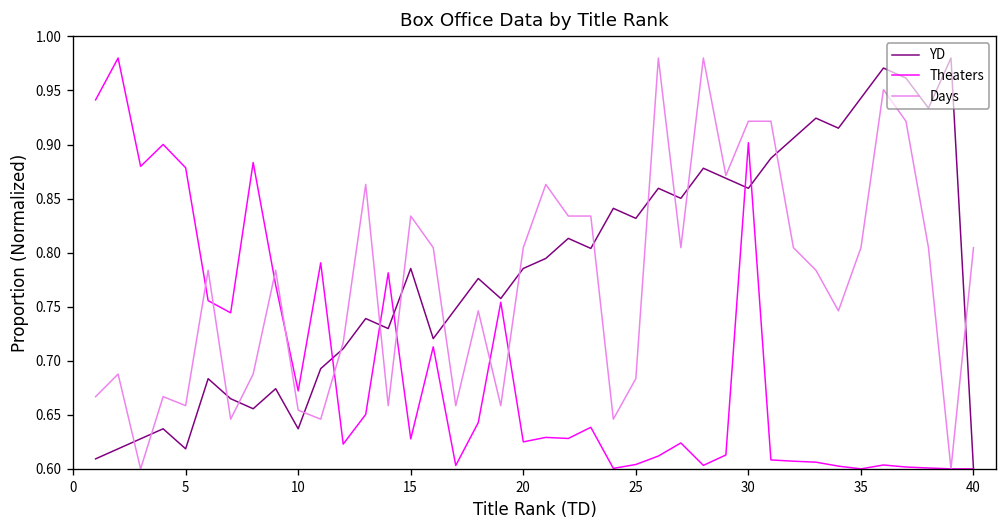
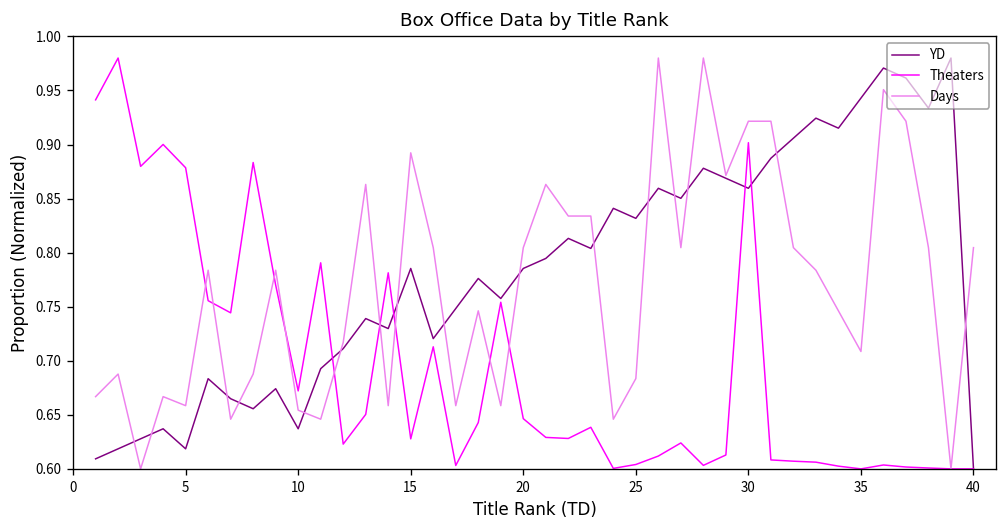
Days, 15: 0.83 -> 0.89
Theaters, 20: 0.62 -> 0.65
Days, 35: 0.80 -> 0.71
